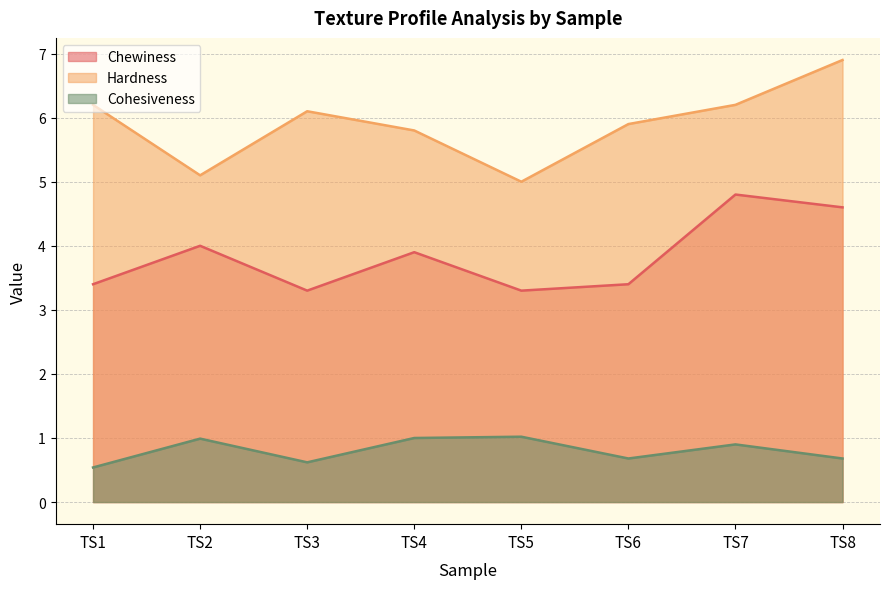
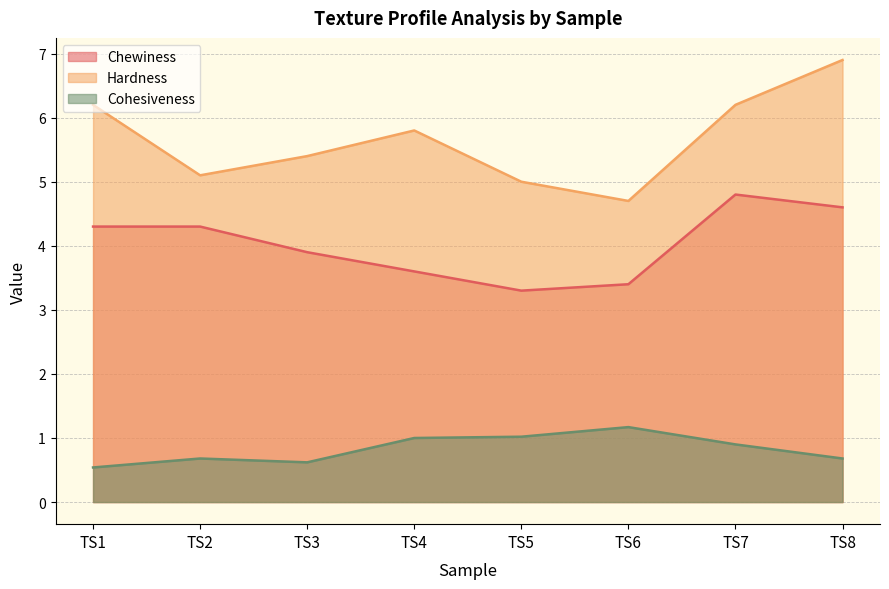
Chewiness, TS1: 3.4 -> 4.3
Chewiness, TS2: 4.0 -> 4.3
Cohesiveness, TS2: 1.0 -> 0.7
Chewiness, TS3: 3.3 -> 3.9
Hardness, TS3: 6.1 -> 5.4
Chewiness, TS4: 3.9 -> 3.6
Hardness, TS6: 5.9 -> 4.7
Cohesiveness, TS6: 0.7 -> 1.2
